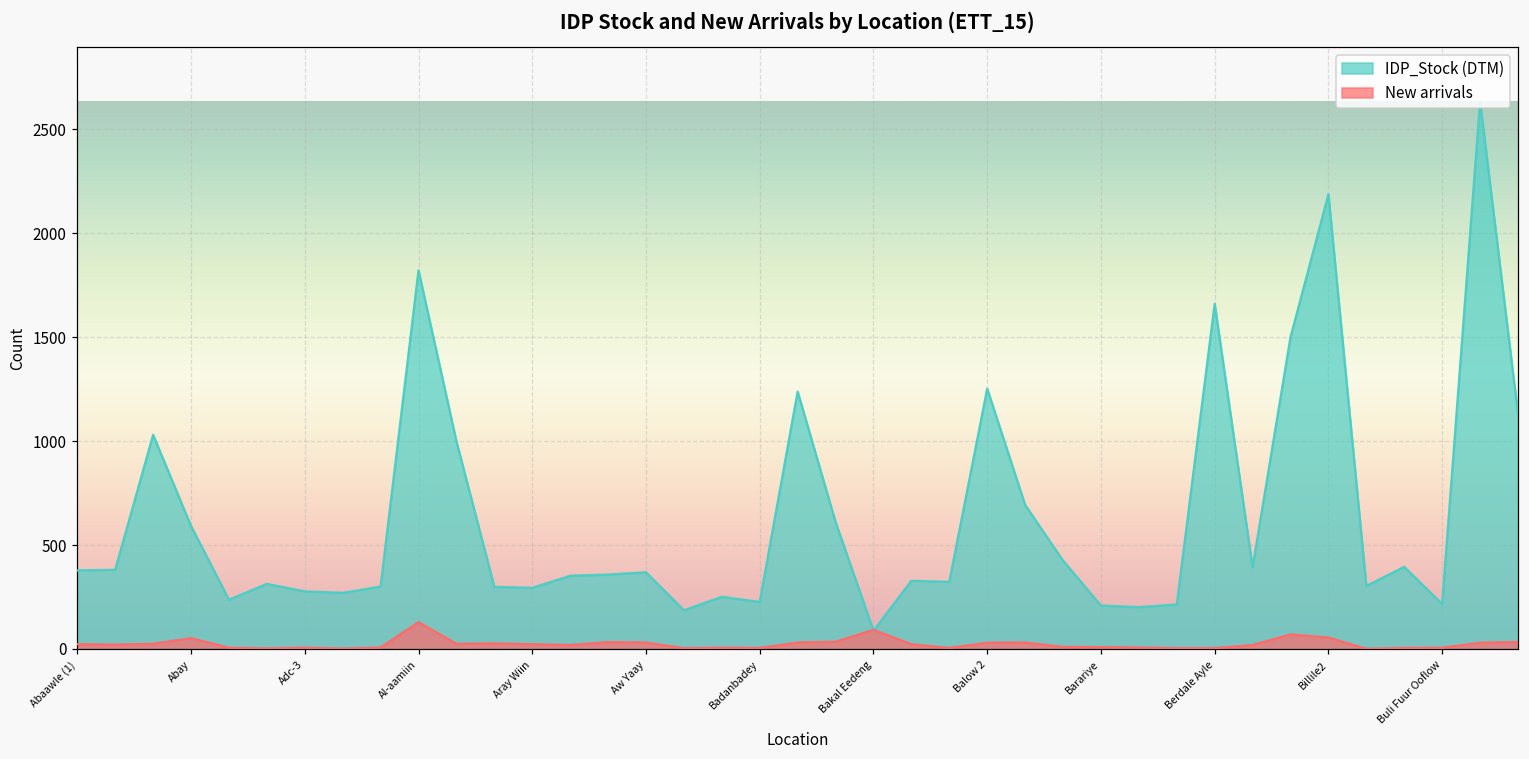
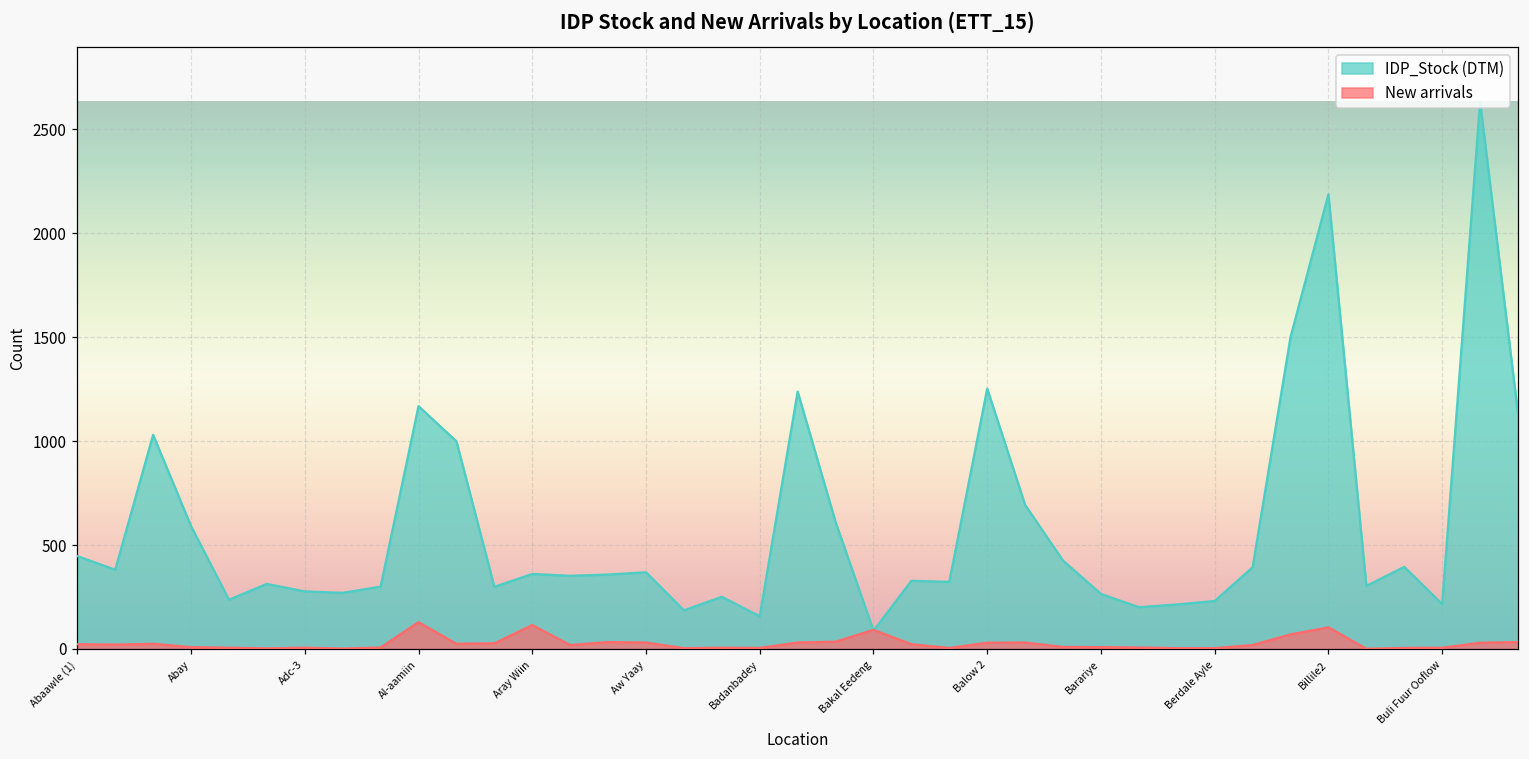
IDP_Stock (DTM), Abaawle (1): 380 -> 450
New arrivals, Abay: 50 -> 10
IDP_Stock (DTM), Al-aamiin: 1820 -> 1170
IDP_Stock (DTM), Aray Wiin: 290 -> 360
New arrivals, Aray Wiin: 20 -> 120
IDP_Stock (DTM), Badanbadey: 230 -> 160
IDP_Stock (DTM), Barariye: 210 -> 270
IDP_Stock (DTM), Berdale Ayle: 1660 -> 230
New arrivals, Billile2: 60 -> 100
